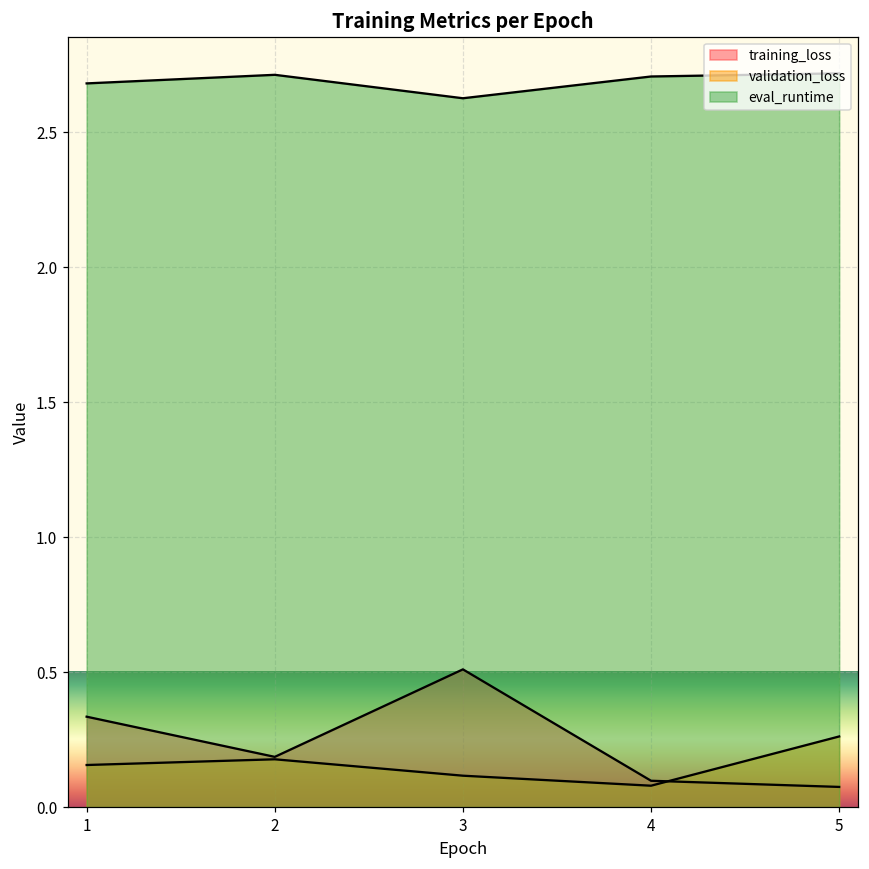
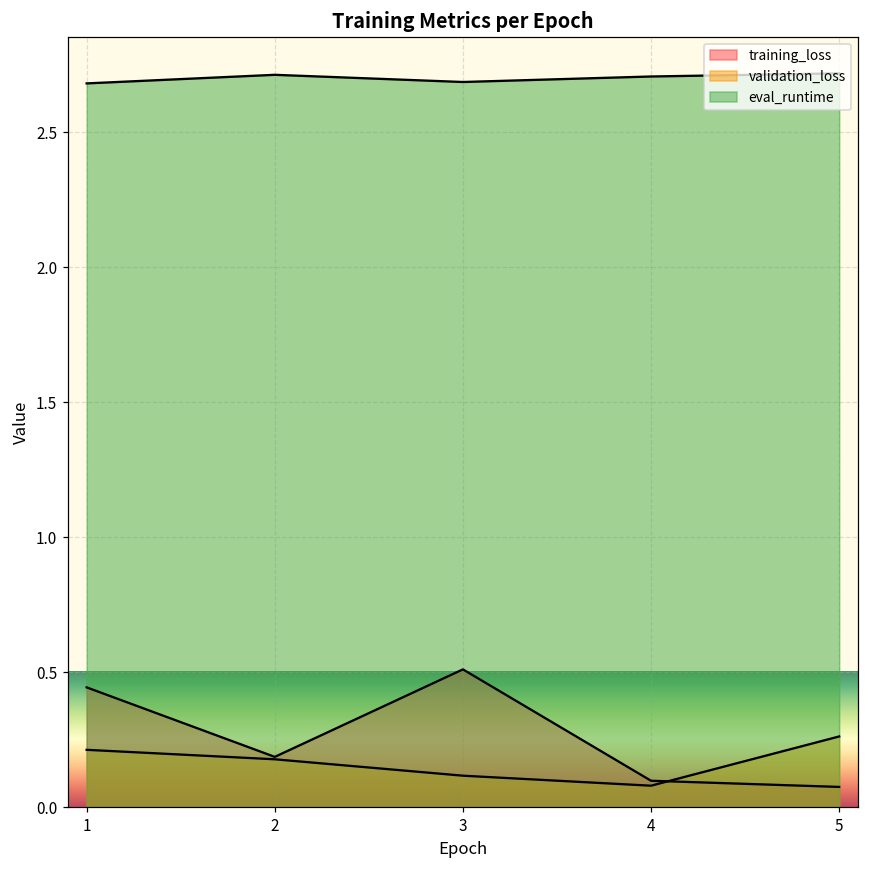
training_loss, 1: 0.33 -> 0.44
validation_loss, 1: 0.16 -> 0.21
eval_runtime, 3: 2.63 -> 2.69
